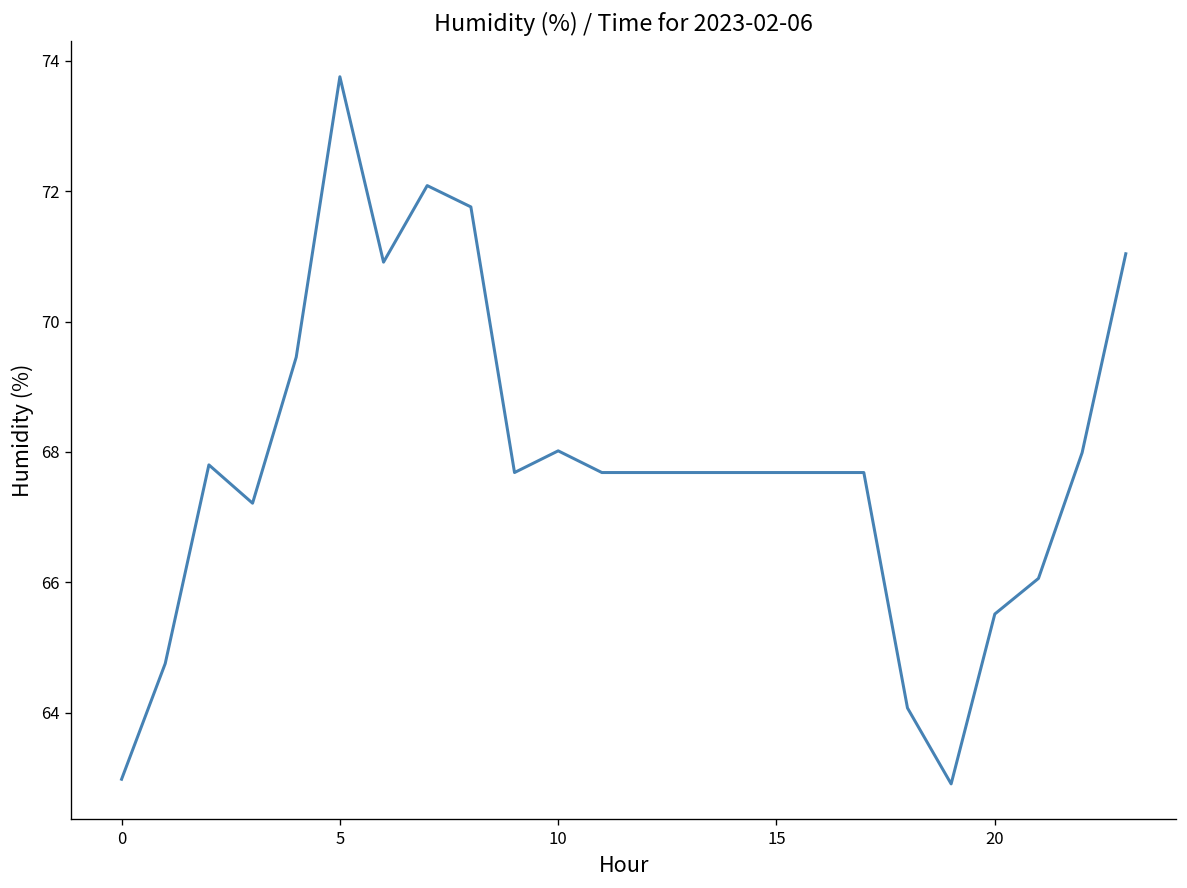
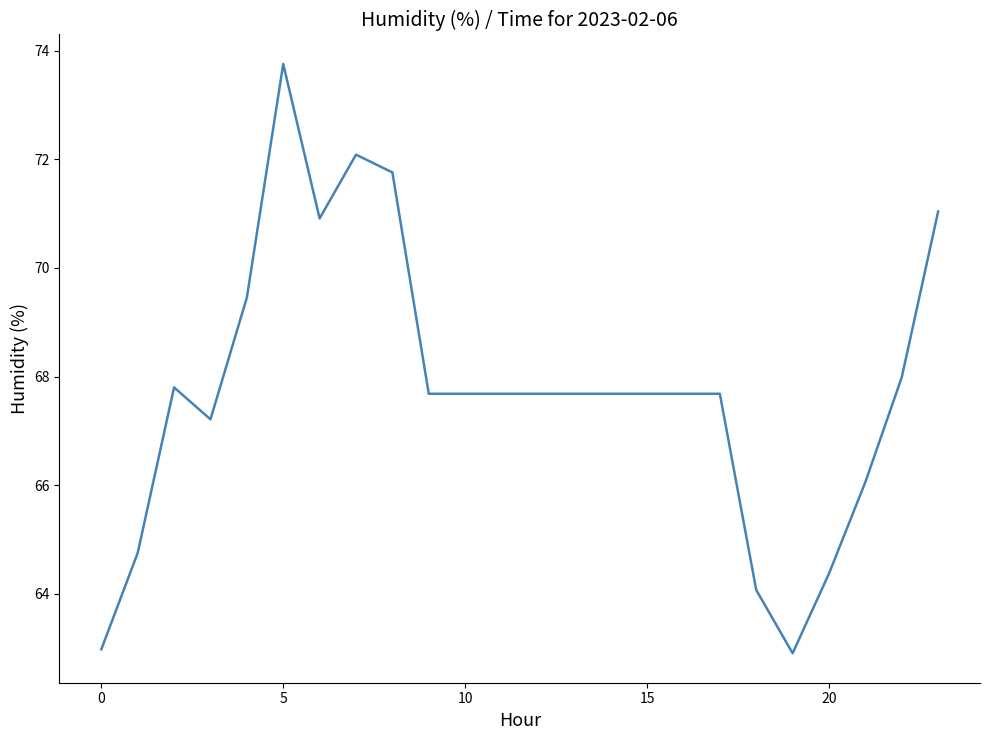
10: 68.0 -> 67.7
20: 65.5 -> 64.4
